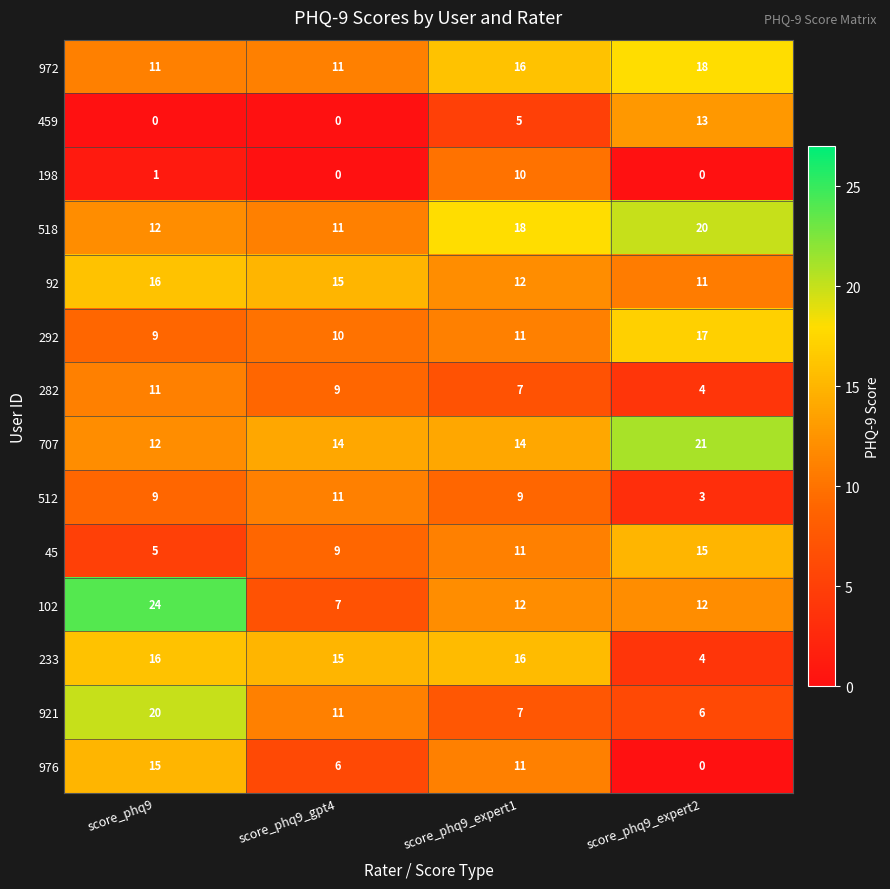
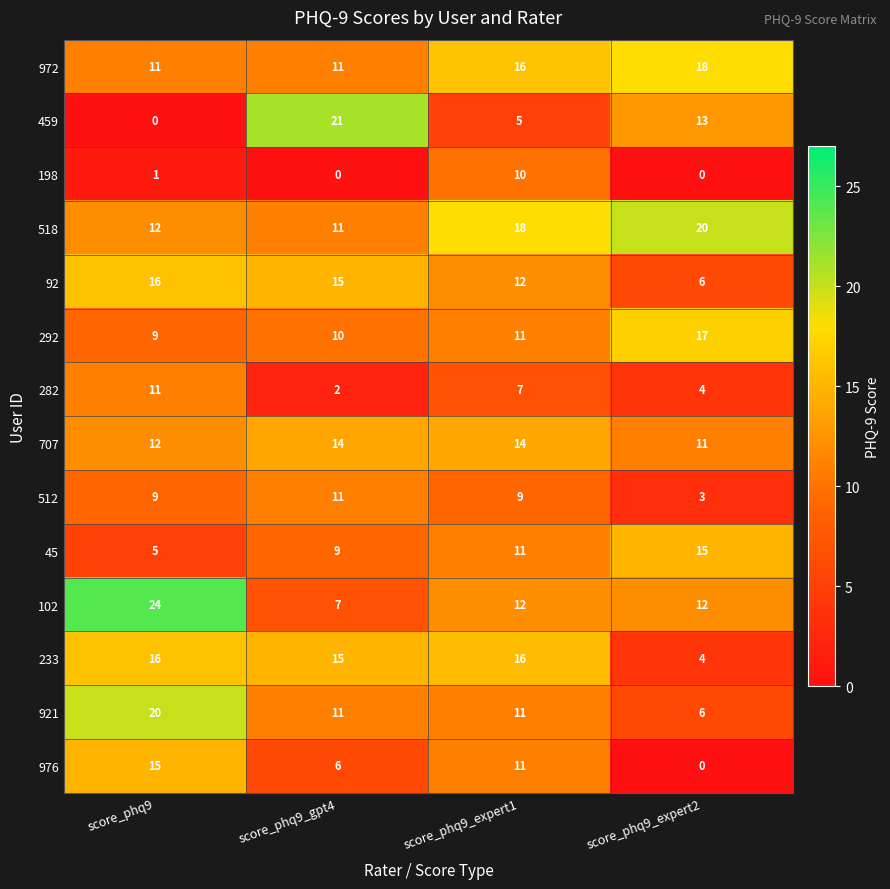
459, score_phq9_gpt4: 0 -> 21
92, score_phq9_expert2: 11 -> 6
282, score_phq9_gpt4: 9 -> 2
707, score_phq9_expert2: 21 -> 11
921, score_phq9_expert1: 7 -> 11
